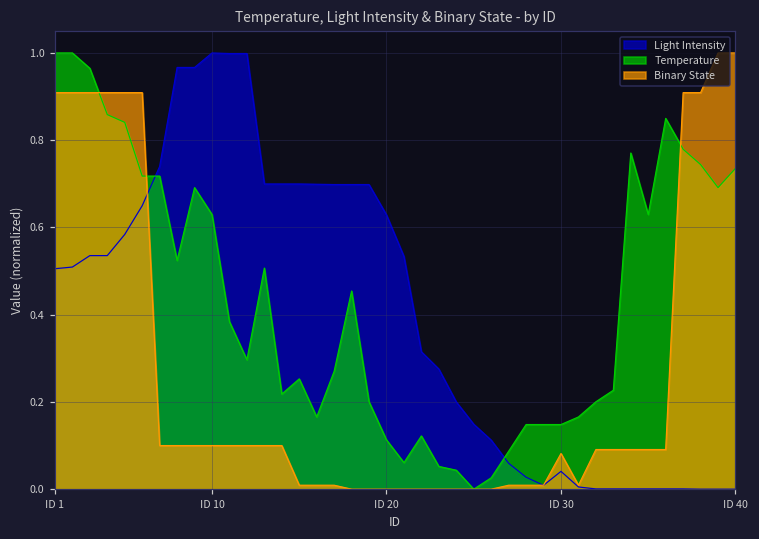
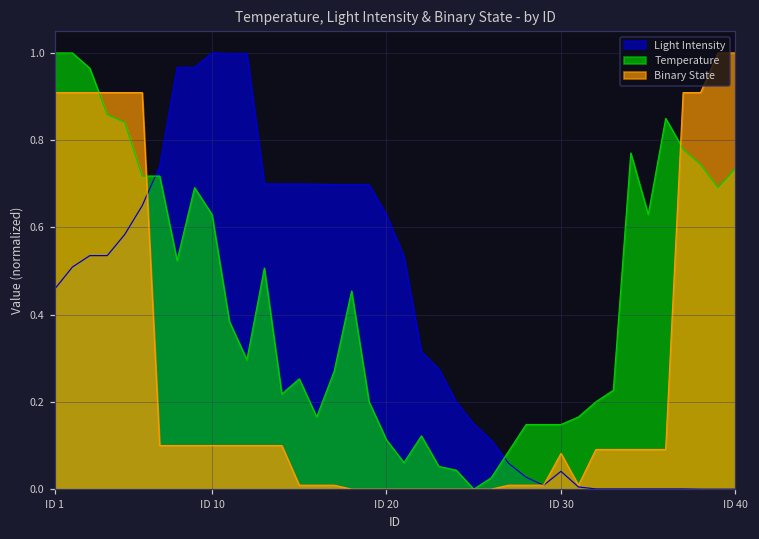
Light Intensity, ID 1: 0.51 -> 0.46
